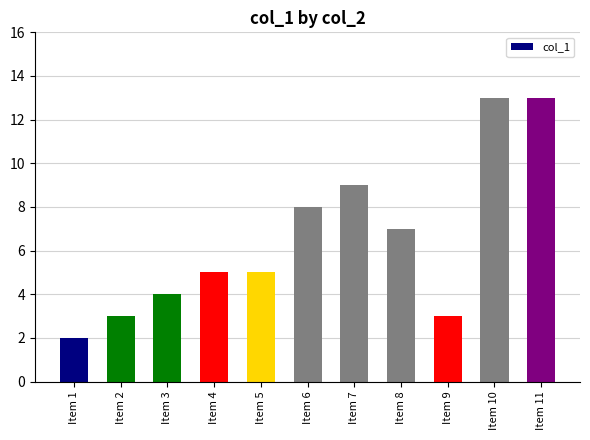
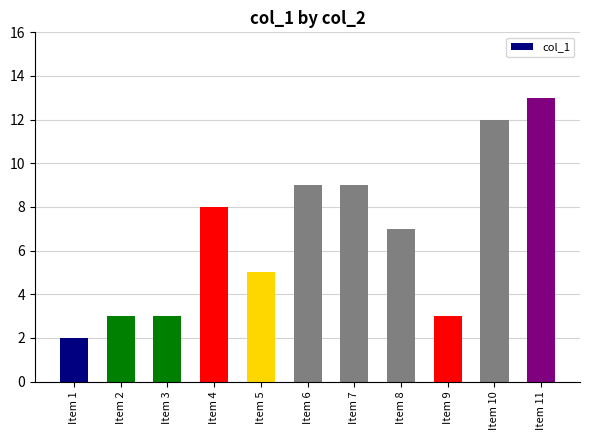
Item 3: 4 -> 3
Item 4: 5 -> 8
Item 6: 8 -> 9
Item 10: 13 -> 12
